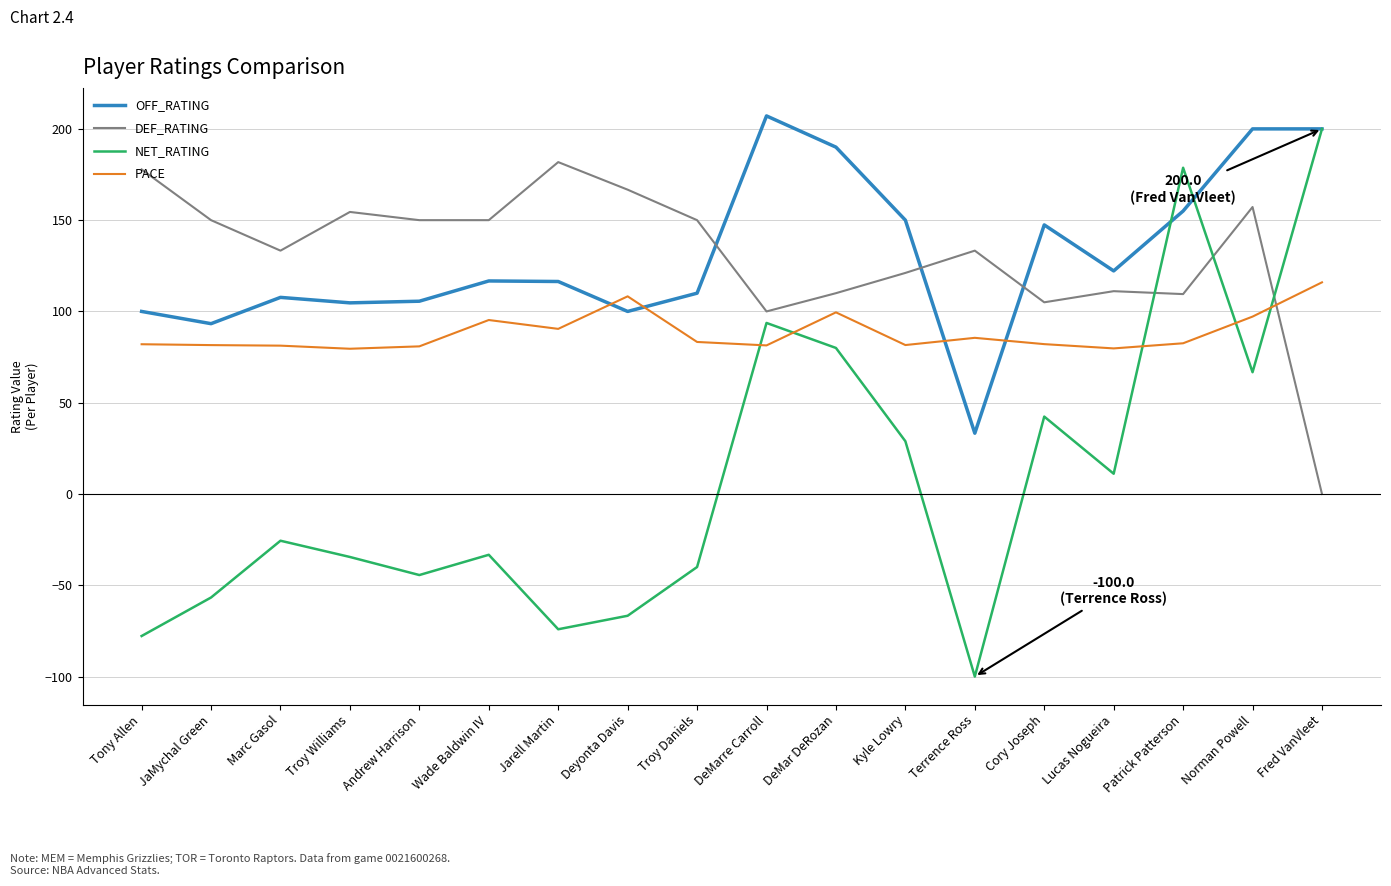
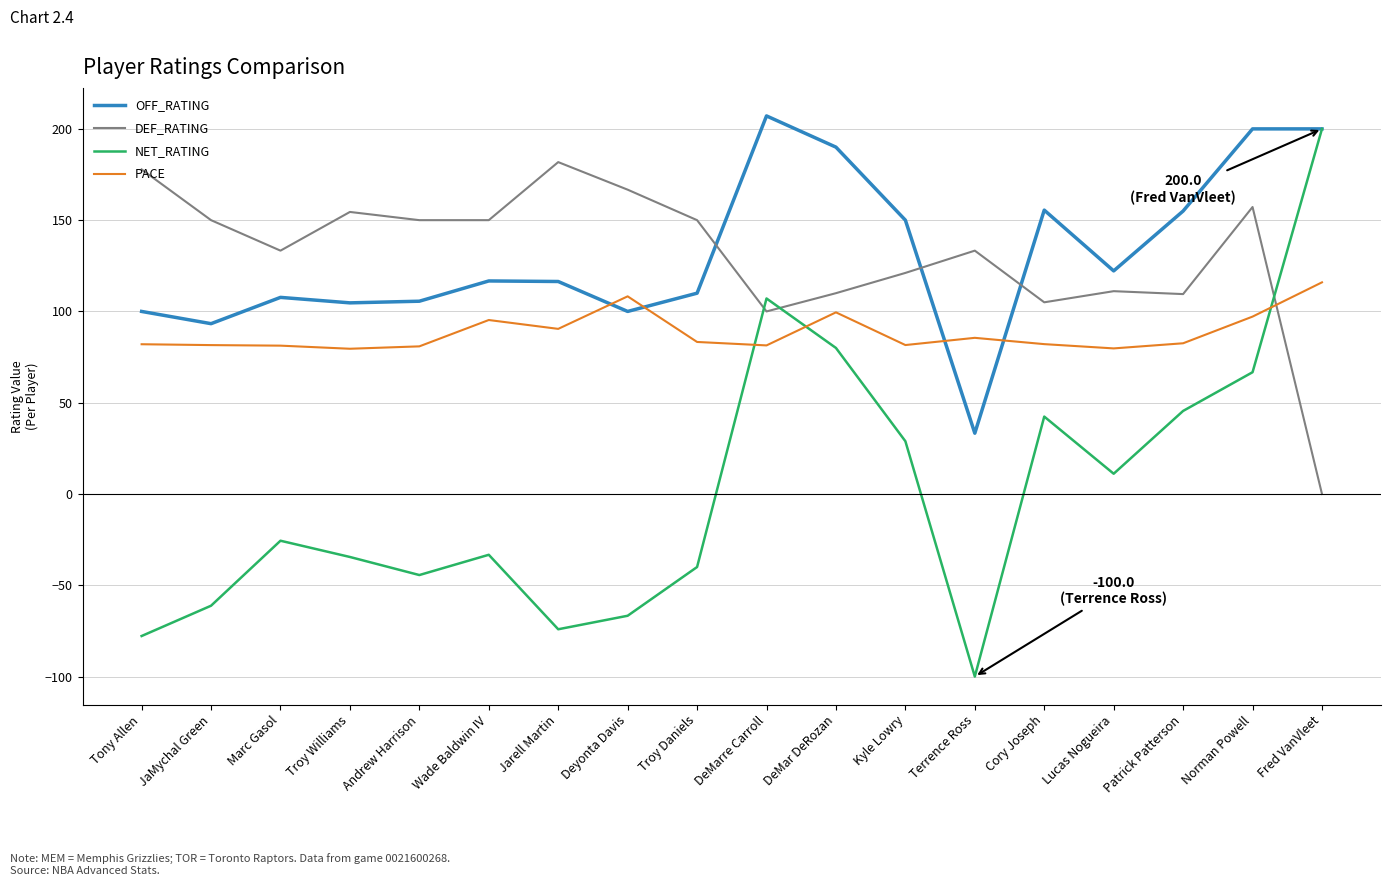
NET_RATING, JaMychal Green: -57 -> -61
NET_RATING, DeMarre Carroll: 94 -> 107
OFF_RATING, Cory Joseph: 147 -> 156
NET_RATING, Patrick Patterson: 179 -> 46
